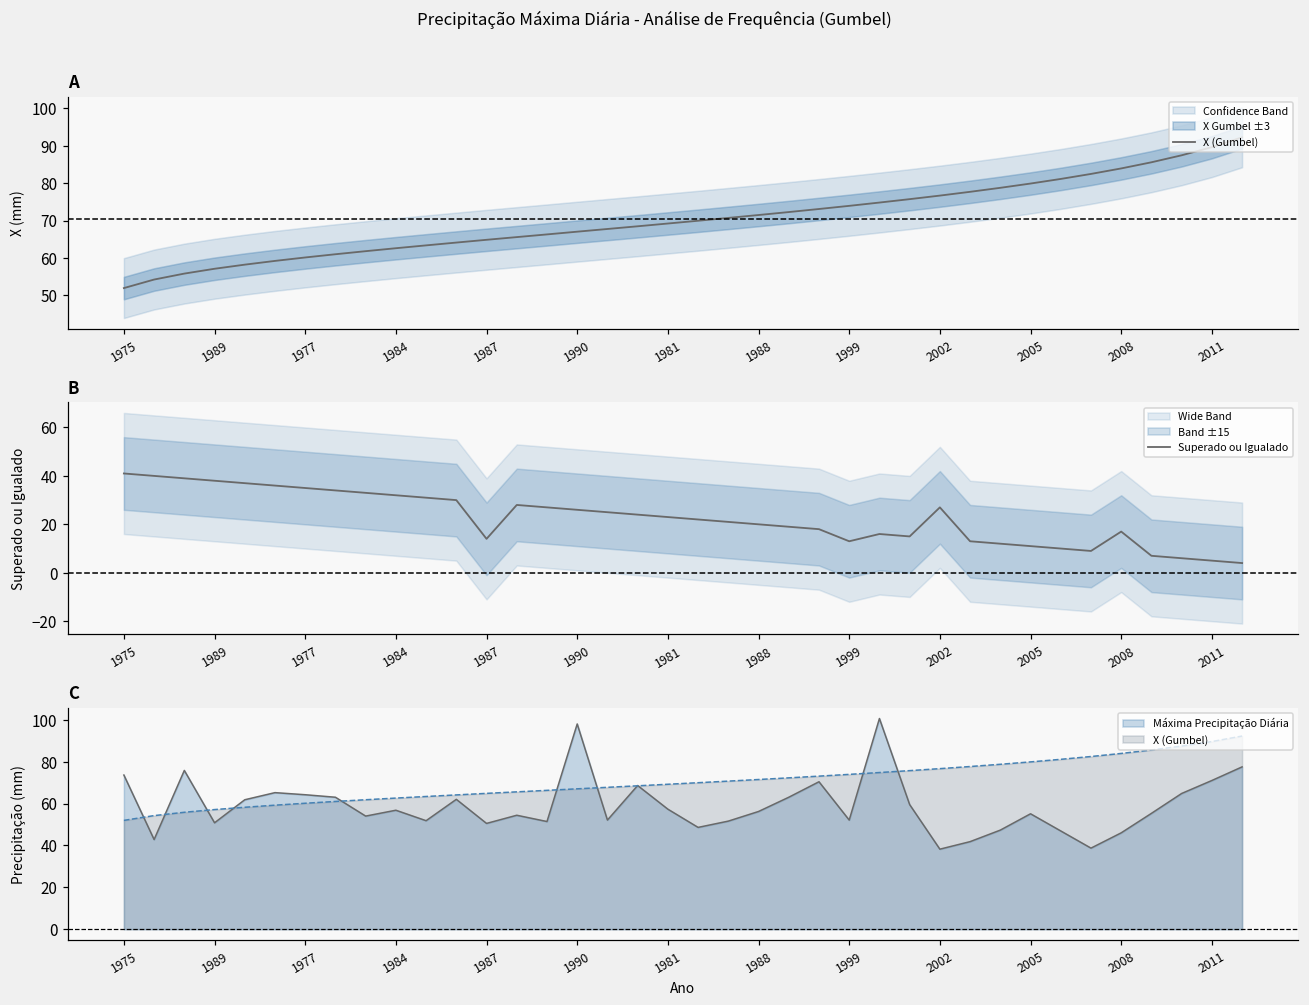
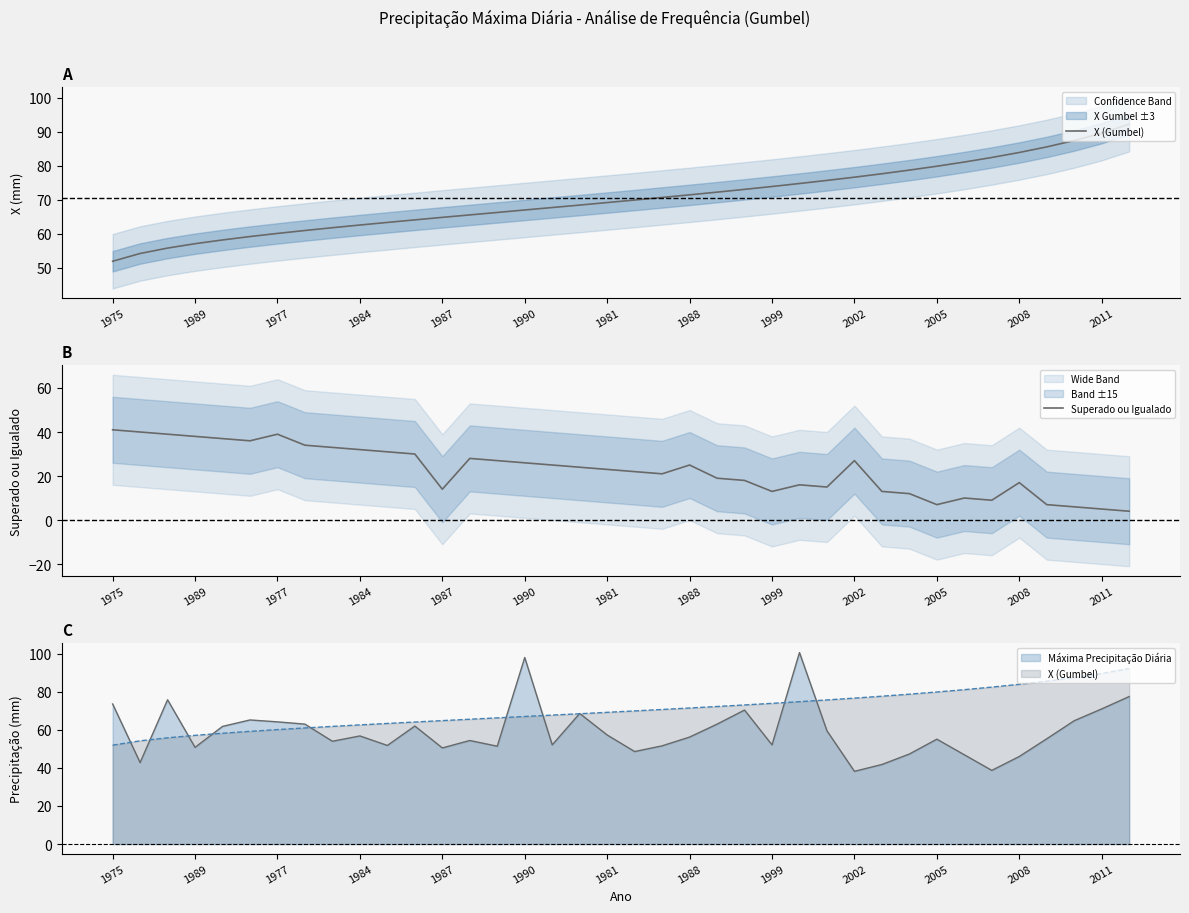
B, Superado ou Igualado, 1977: 35 -> 39
B, Superado ou Igualado, 1988: 20 -> 25
B, Superado ou Igualado, 2005: 11 -> 7
